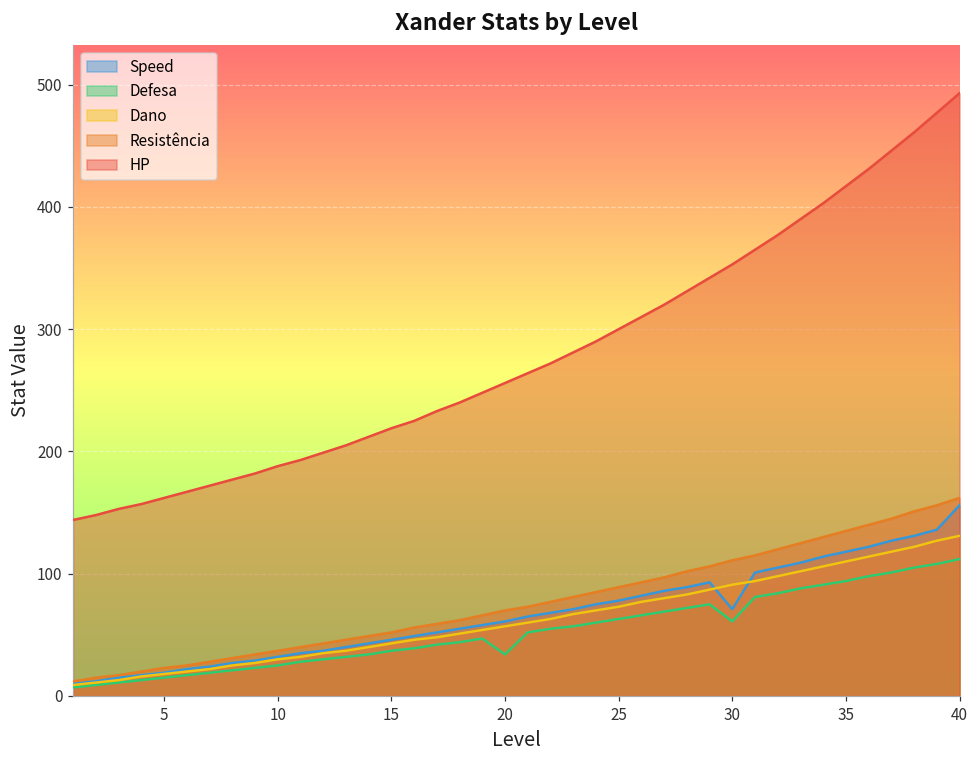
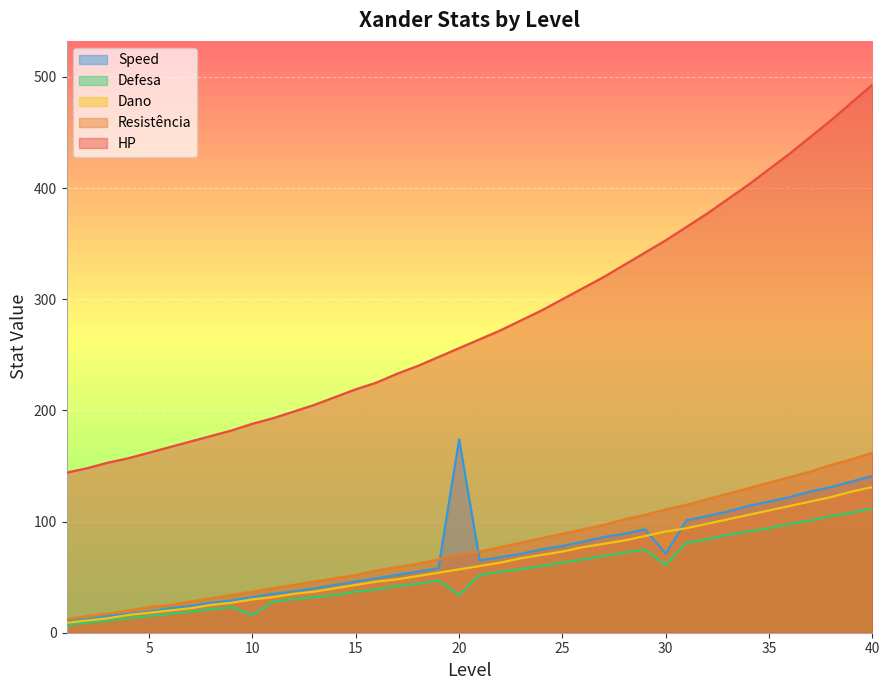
Defesa, 10: 25 -> 16
Speed, 20: 61 -> 174
Speed, 40: 156 -> 141
